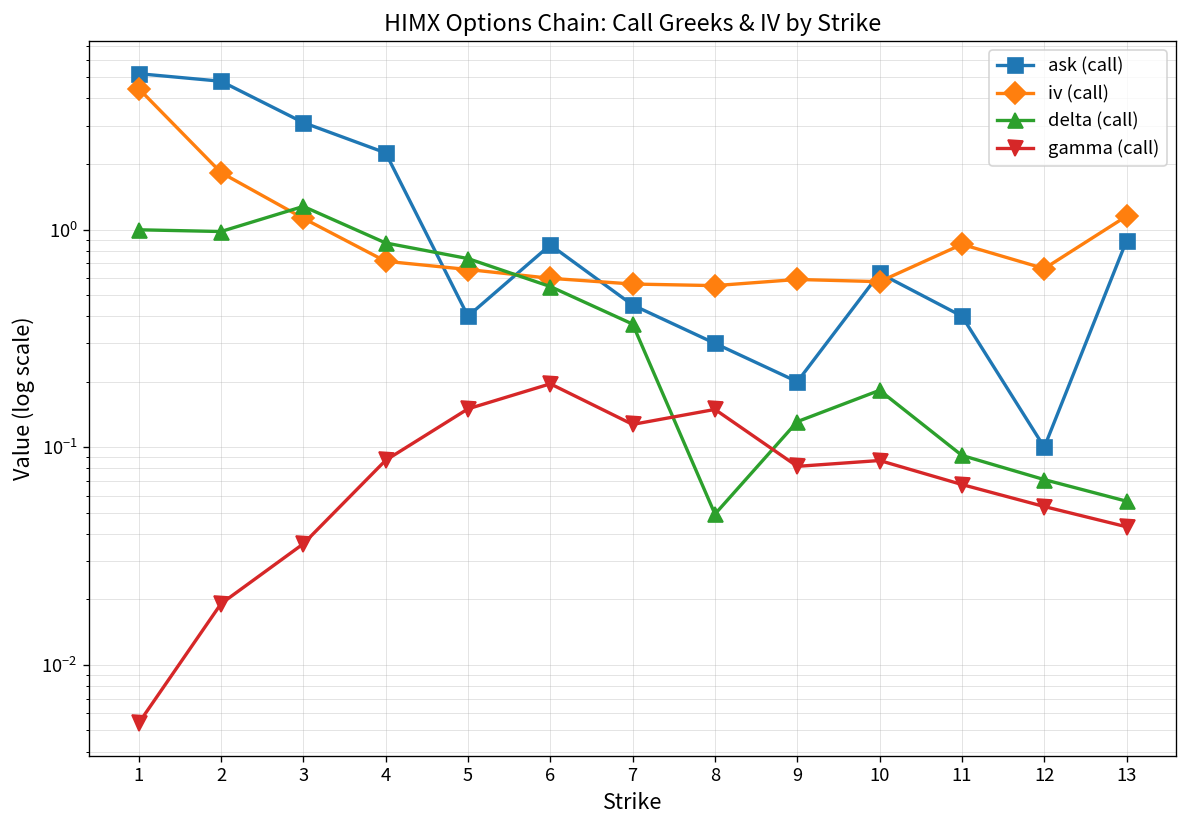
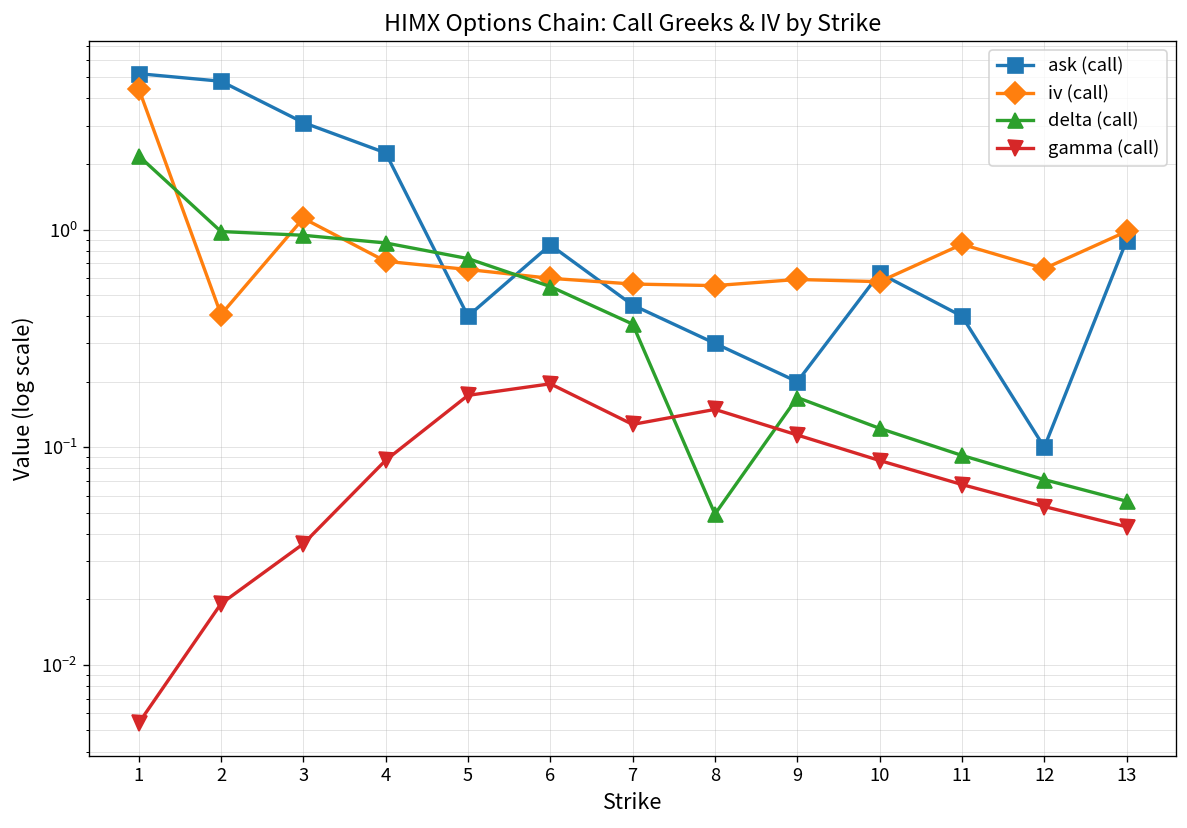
delta (call), 1: 1.0 -> 2.2
iv (call), 2: 1.8 -> 0.41
delta (call), 3: 1.3 -> 0.9
gamma (call), 5: 0.15 -> 0.17
delta (call), 9: 0.13 -> 0.17
gamma (call), 9: 0.08 -> 0.11
delta (call), 10: 0.18 -> 0.12
iv (call), 13: 1.2 -> 1.0
